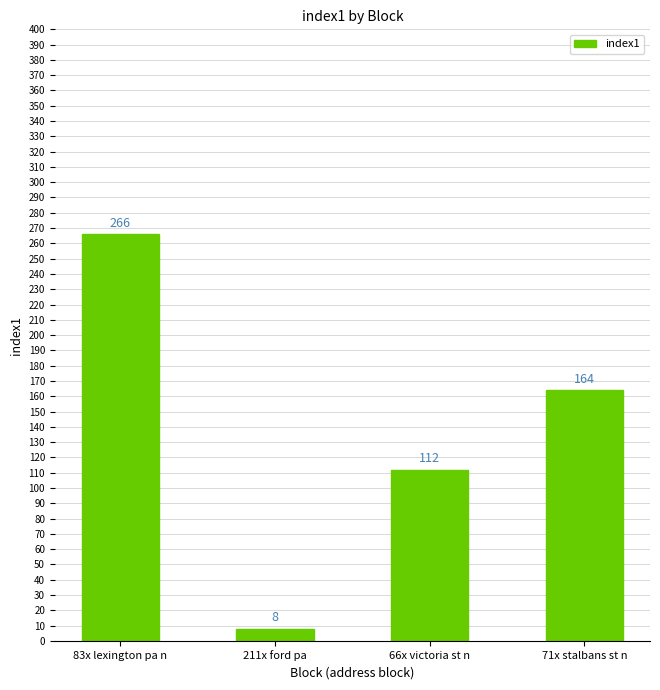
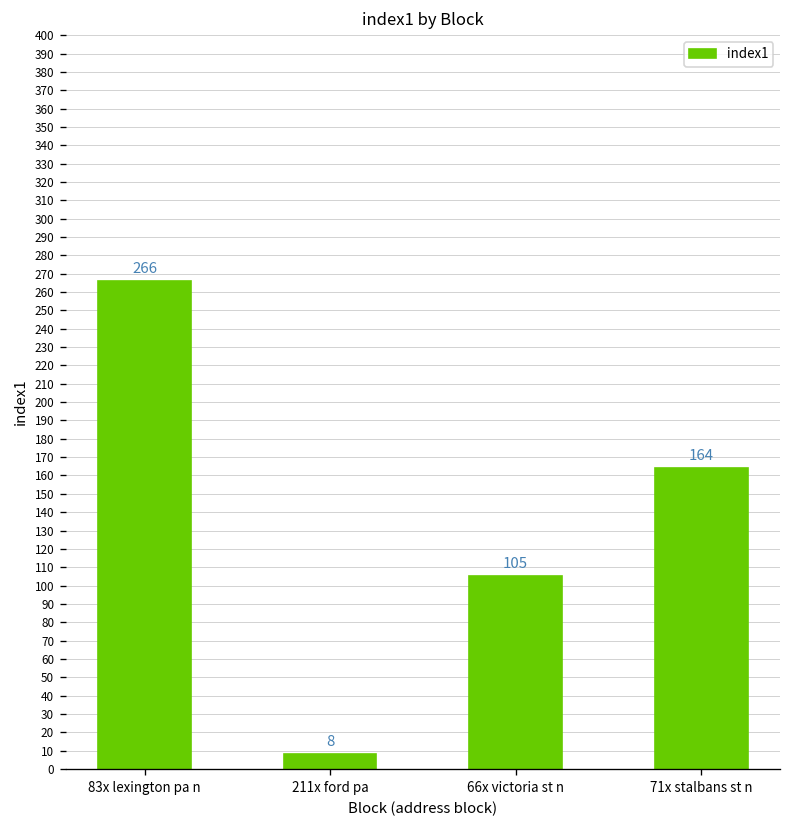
66x victoria st n: 112 -> 105
